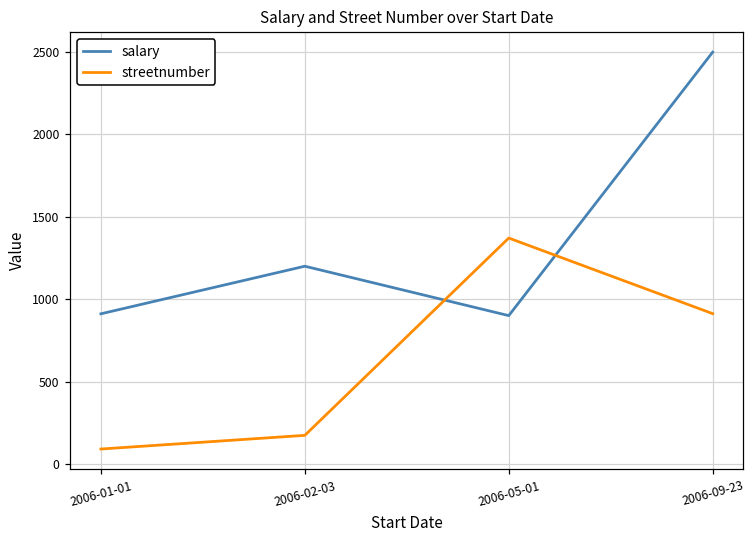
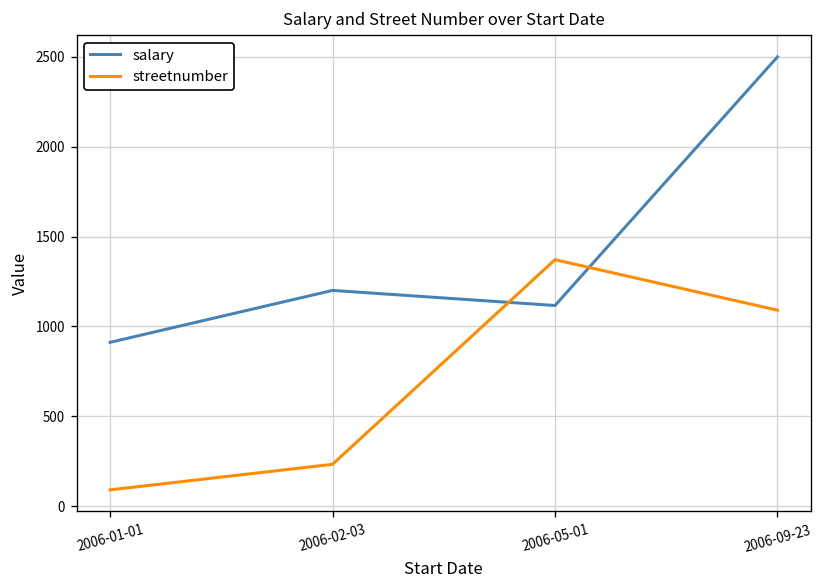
streetnumber, 2006-02-03: 170 -> 230
salary, 2006-05-01: 900 -> 1120
streetnumber, 2006-09-23: 910 -> 1090
